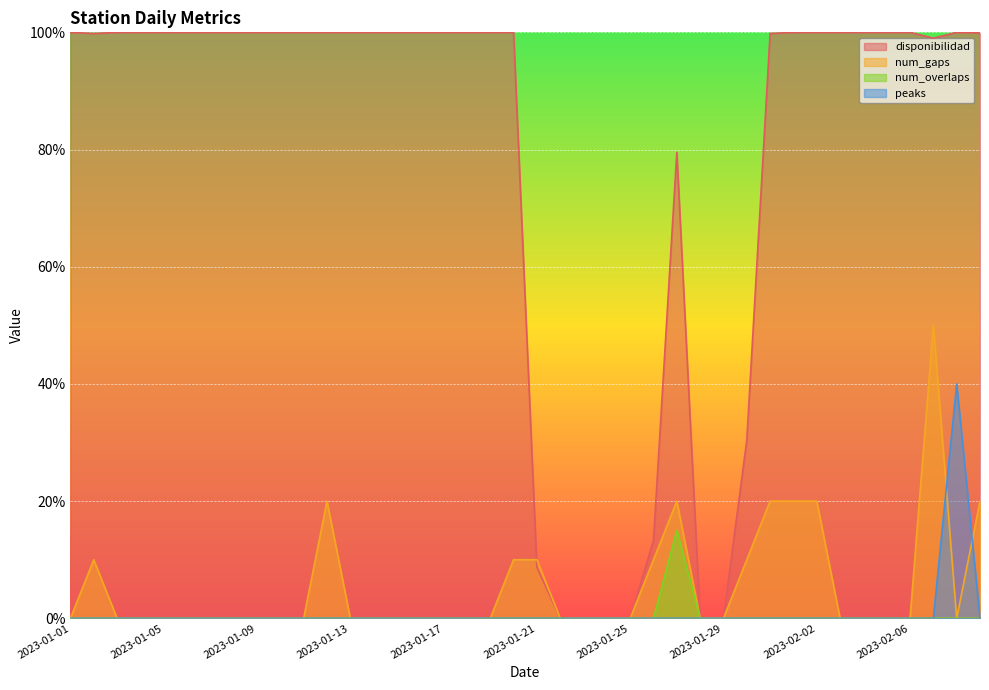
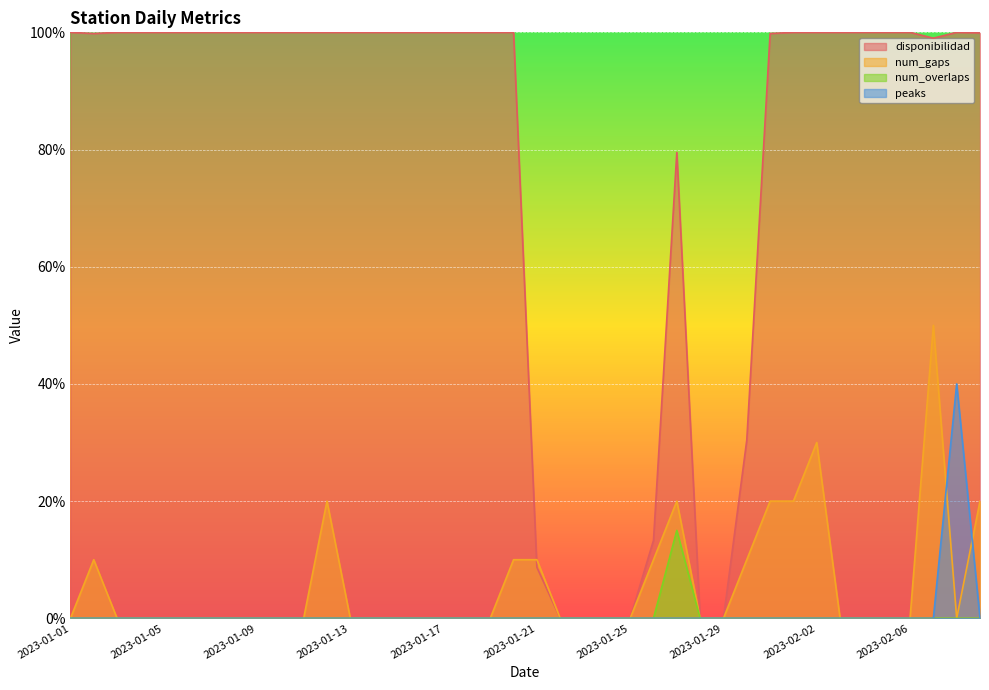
num_gaps, 2023-02-02: 20% -> 30%
